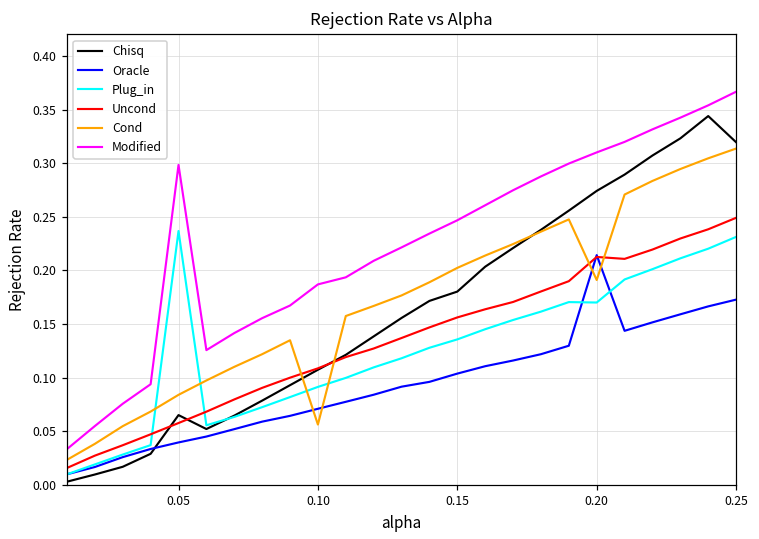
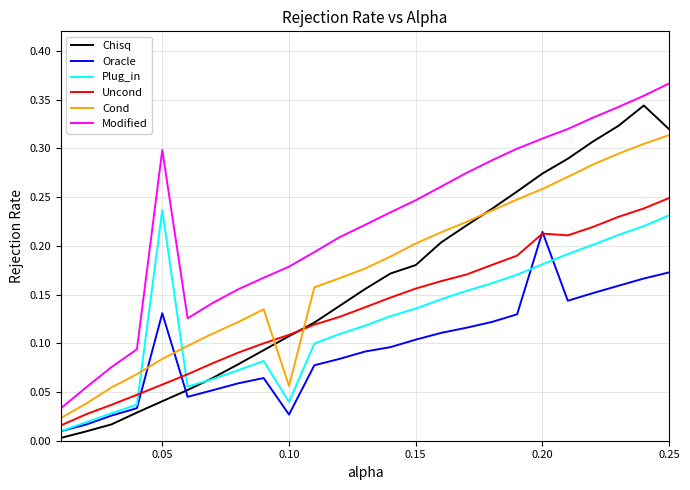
Chisq, 0.05: 0.07 -> 0.04
Oracle, 0.05: 0.04 -> 0.13
Oracle, 0.10: 0.07 -> 0.03
Plug_in, 0.10: 0.09 -> 0.04
Modified, 0.10: 0.19 -> 0.18
Plug_in, 0.20: 0.17 -> 0.18
Cond, 0.20: 0.19 -> 0.26
